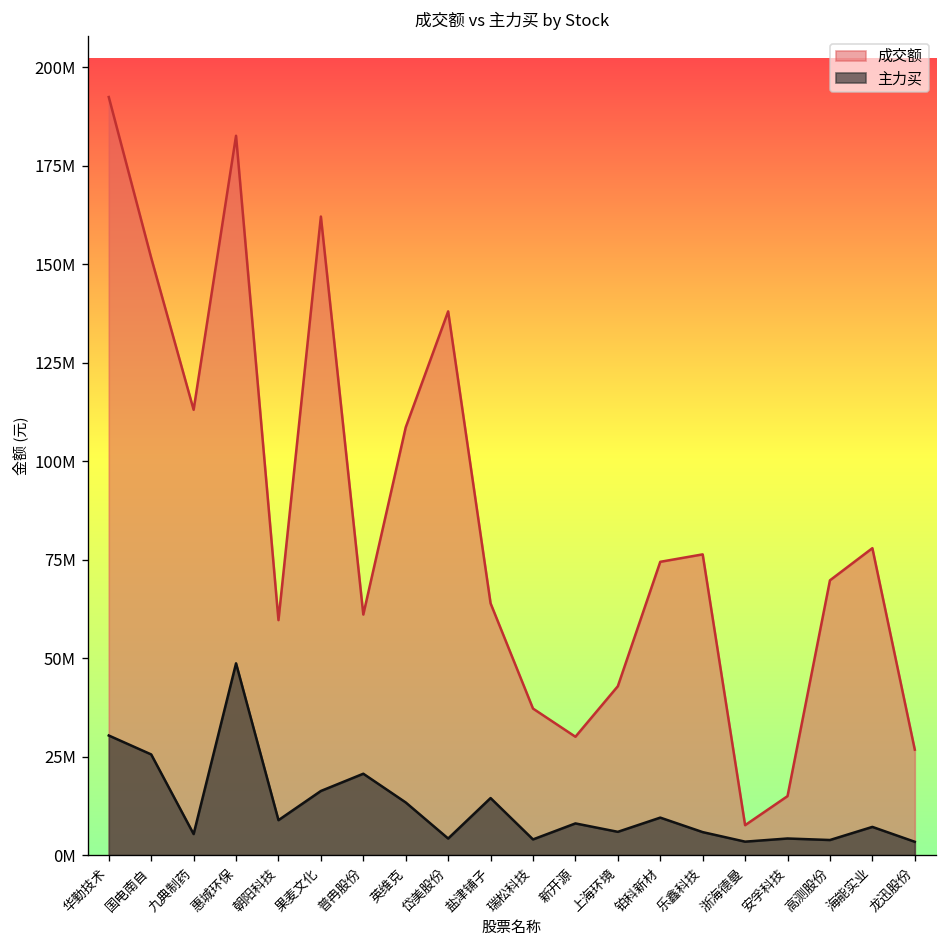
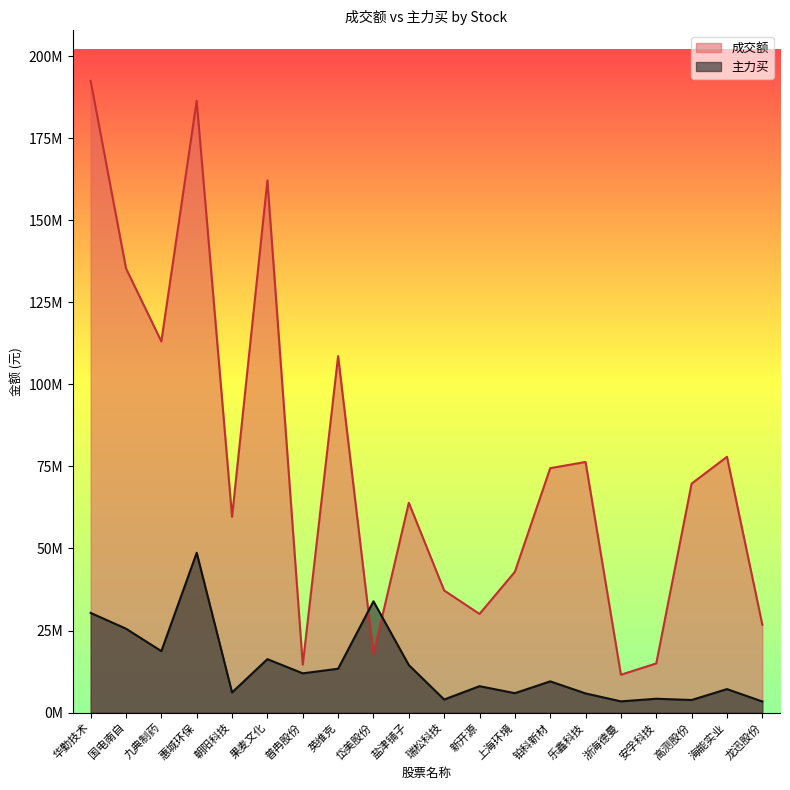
成交额, 国电南自: 152000000 -> 135000000
主力买, 九典制药: 5000000 -> 19000000
成交额, 惠城环保: 183000000 -> 186000000
主力买, 朝阳科技: 9000000 -> 6000000
成交额, 普冉股份: 61000000 -> 15000000
主力买, 普冉股份: 21000000 -> 12000000
成交额, 岱美股份: 138000000 -> 18000000
主力买, 岱美股份: 4000000 -> 34000000
成交额, 浙海德曼: 8000000 -> 12000000
